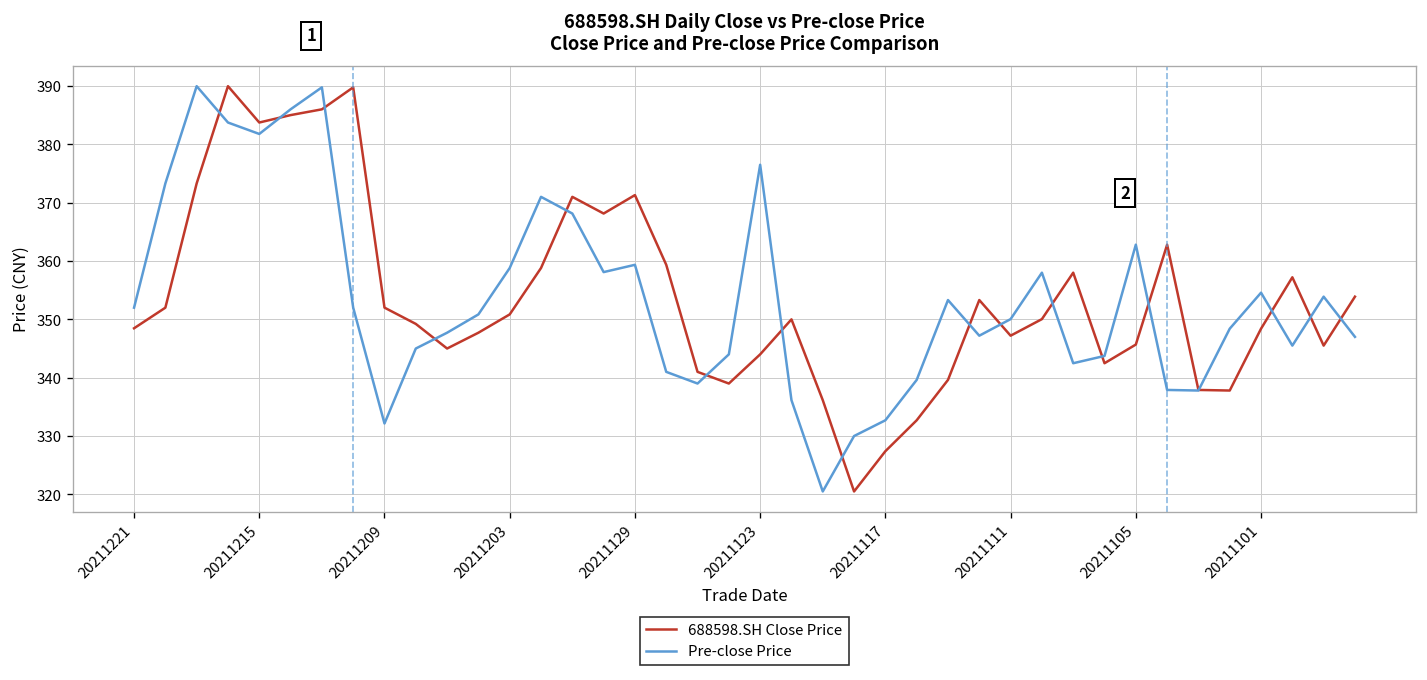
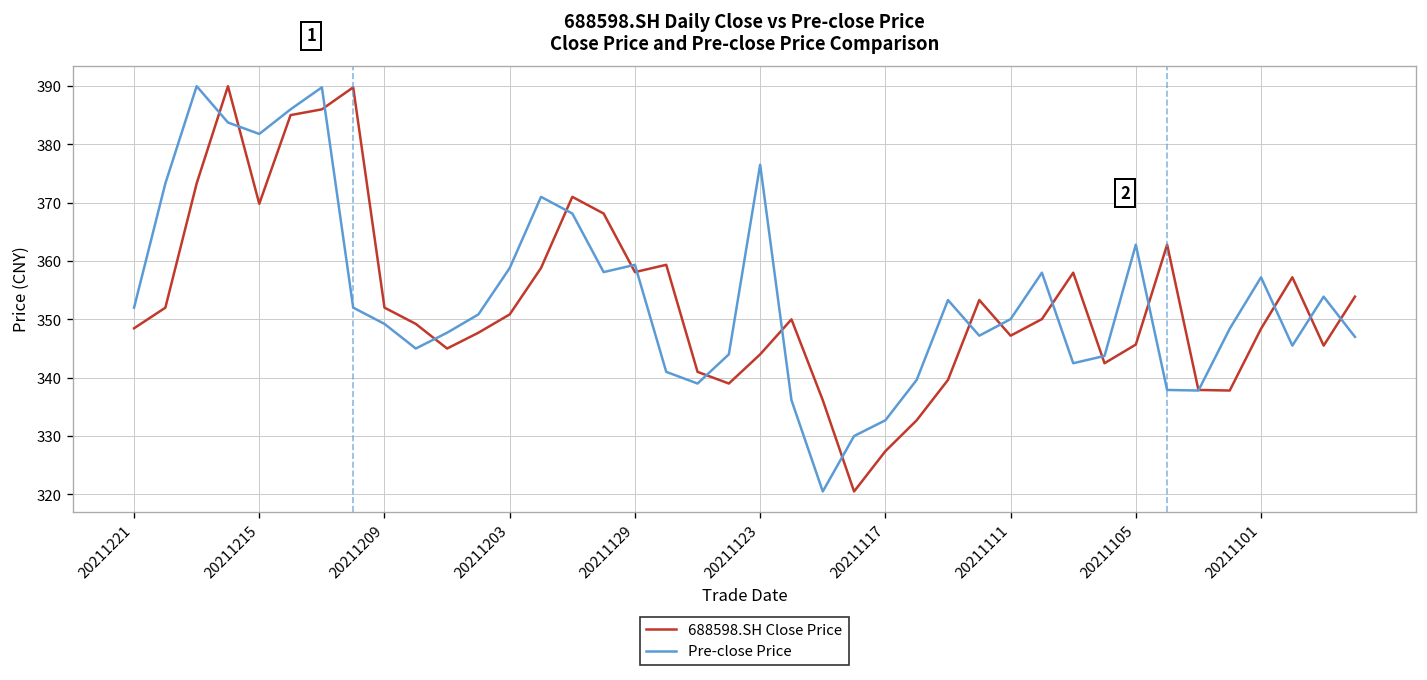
688598.SH Close Price, 20211215: 384 -> 370
Pre-close Price, 20211209: 332 -> 349
688598.SH Close Price, 20211129: 371 -> 358
Pre-close Price, 20211101: 355 -> 357
